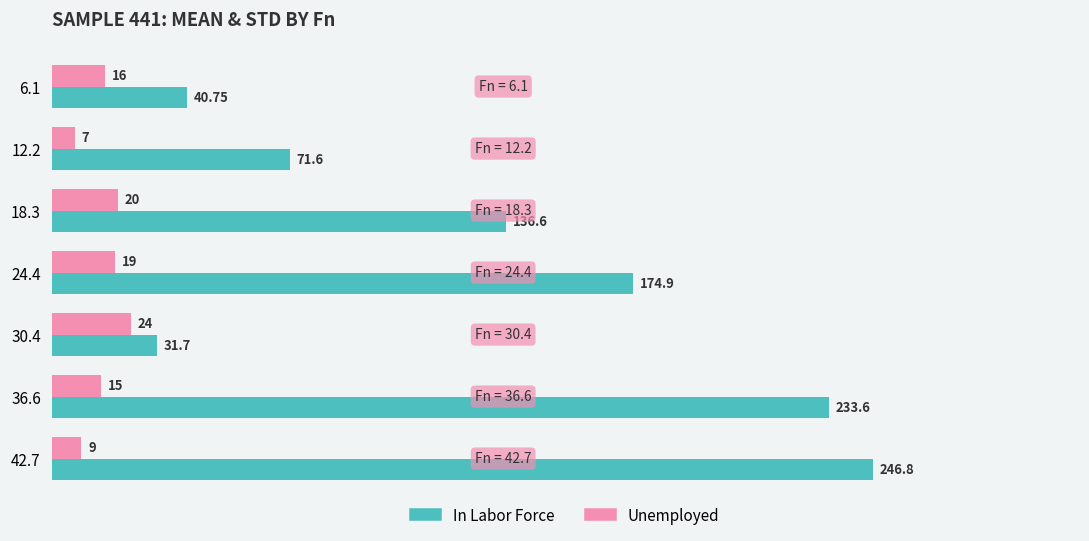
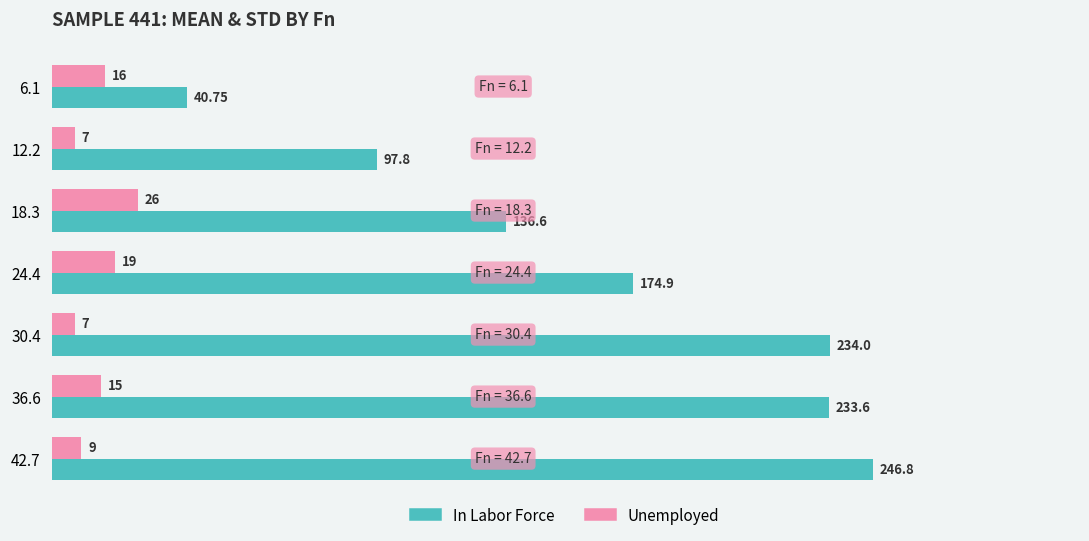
In Labor Force, 12.2: 71.6 -> 97.8
Unemployed, 18.3: 20 -> 26
Unemployed, 30.4: 24 -> 7
In Labor Force, 30.4: 31.7 -> 234.0
